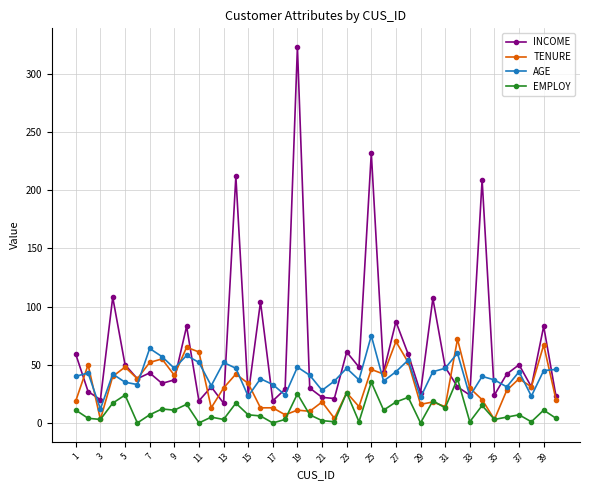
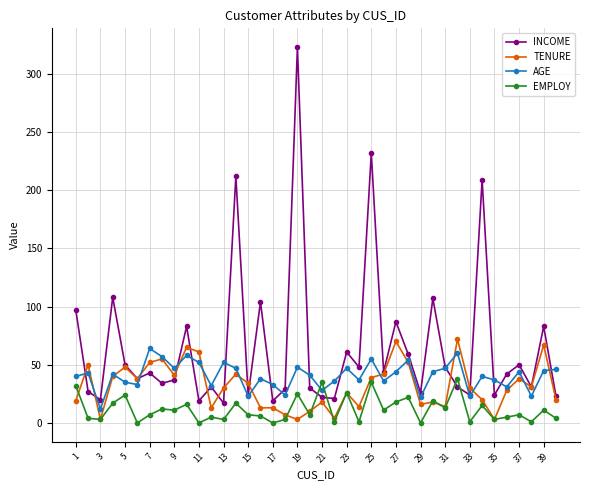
INCOME, 1: 59 -> 97
EMPLOY, 1: 11 -> 32
TENURE, 19: 11 -> 3
EMPLOY, 21: 2 -> 35
TENURE, 25: 46 -> 39
AGE, 25: 75 -> 55
